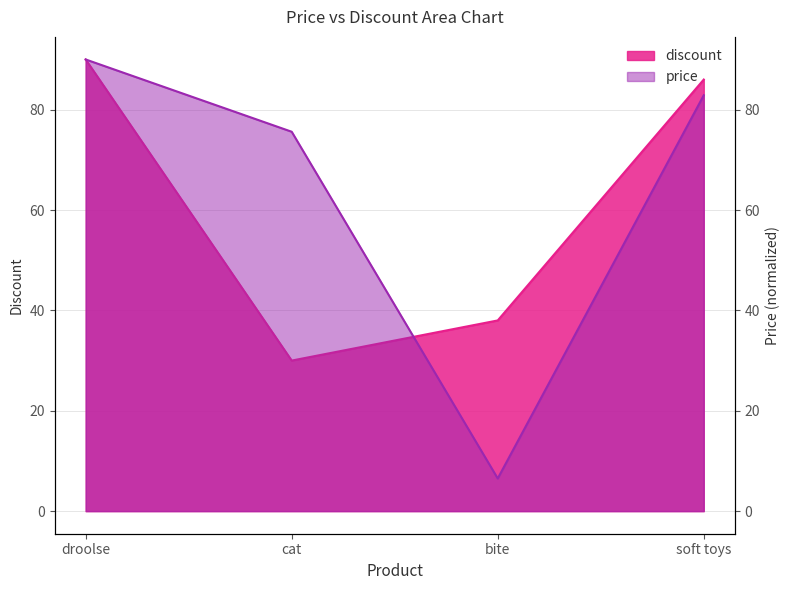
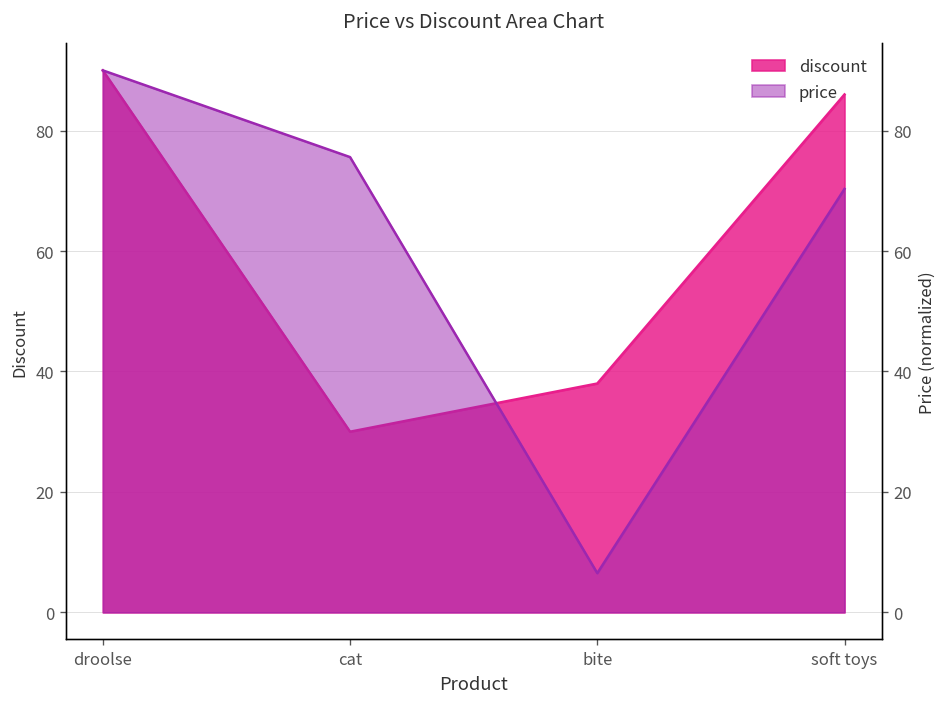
price, soft toys: 83 -> 70
